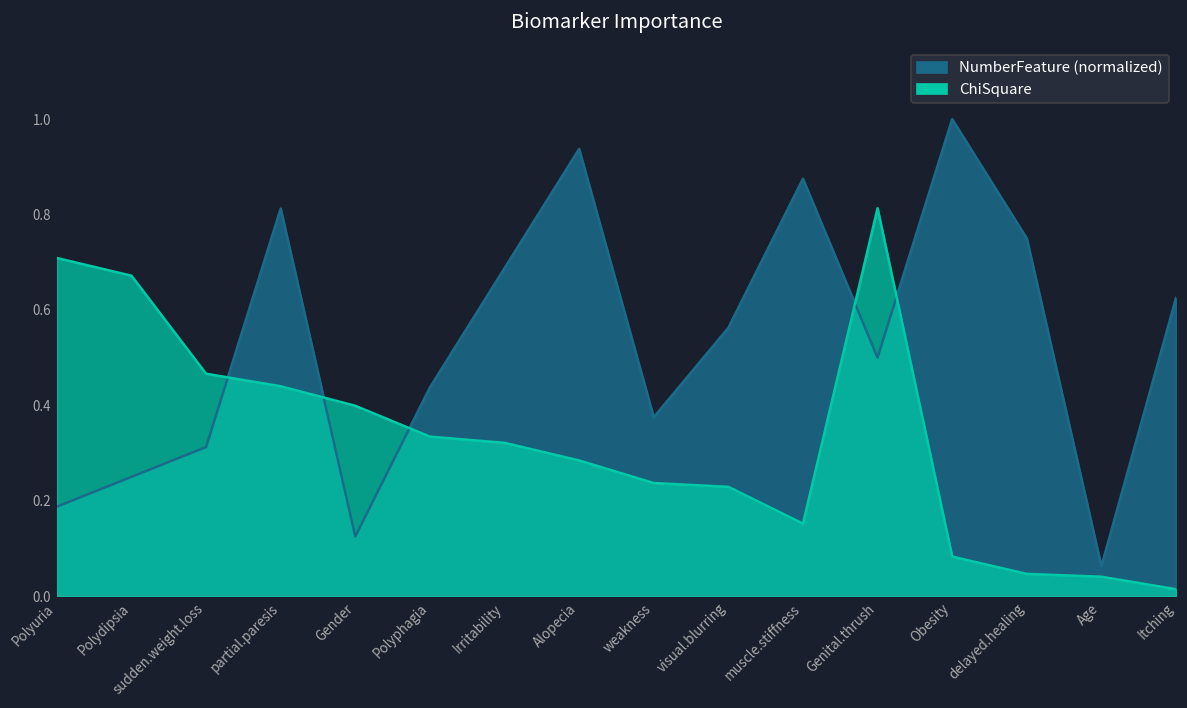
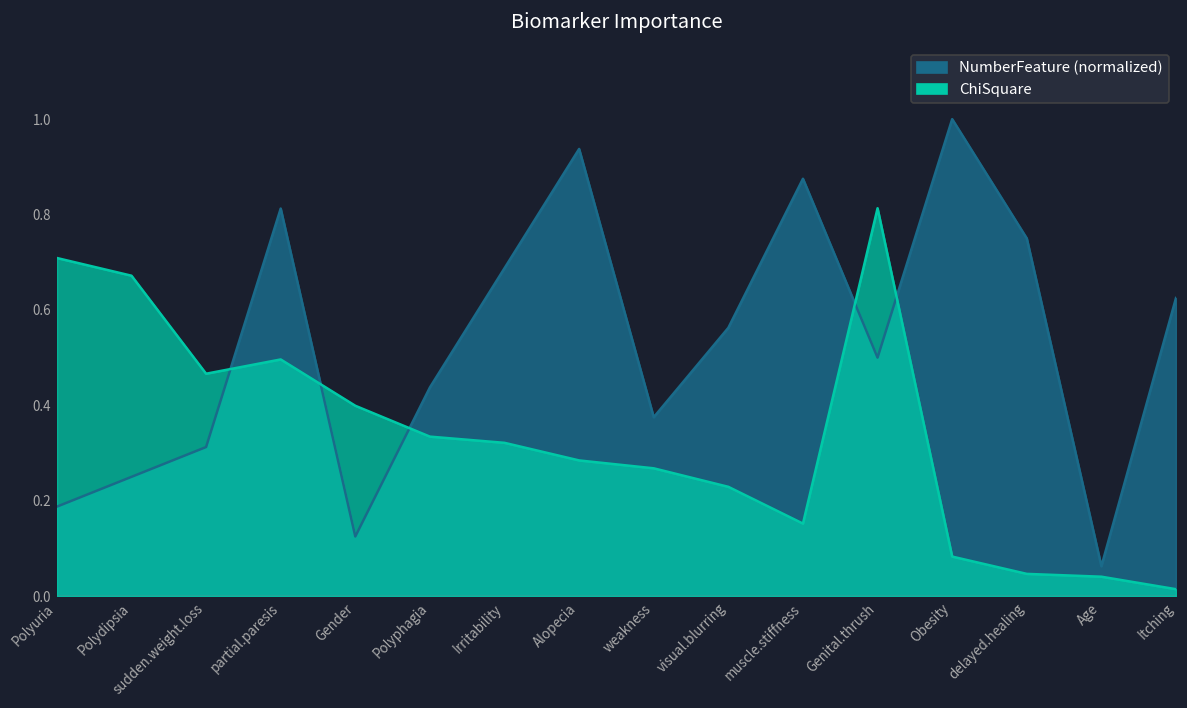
ChiSquare, partial.paresis: 0.44 -> 0.50
ChiSquare, weakness: 0.24 -> 0.27
